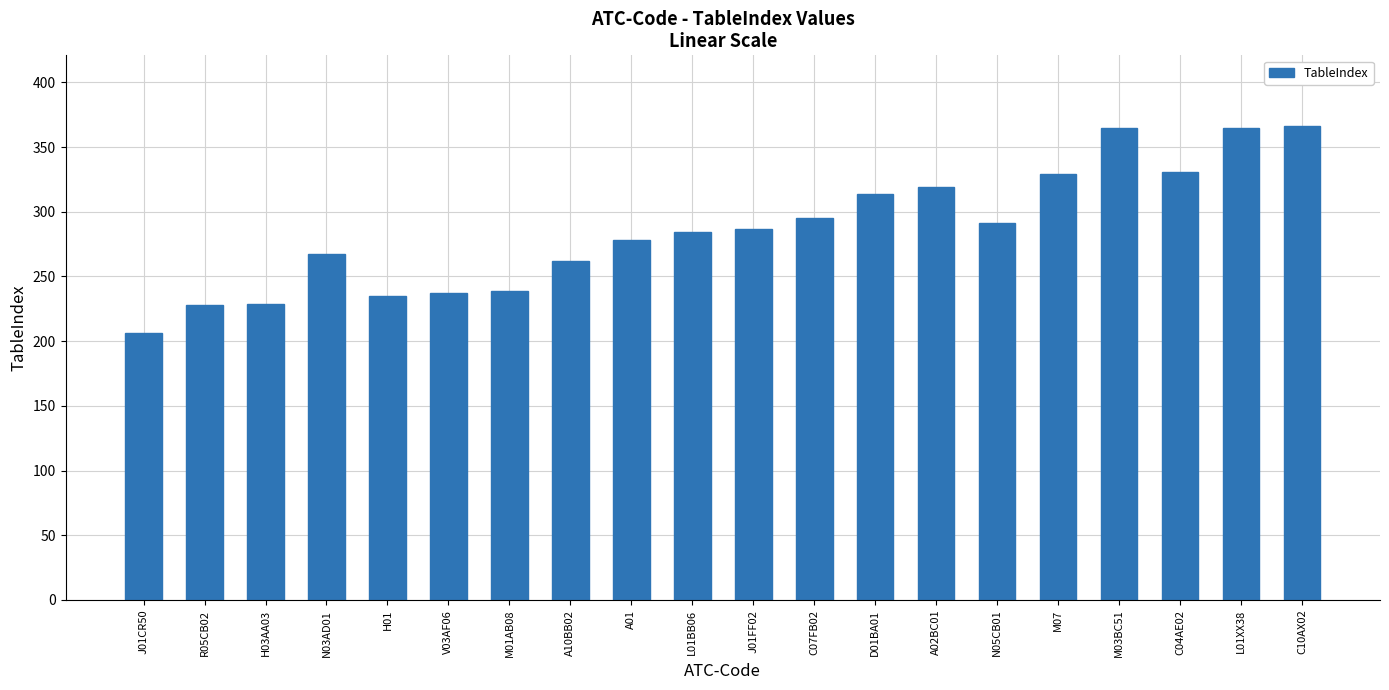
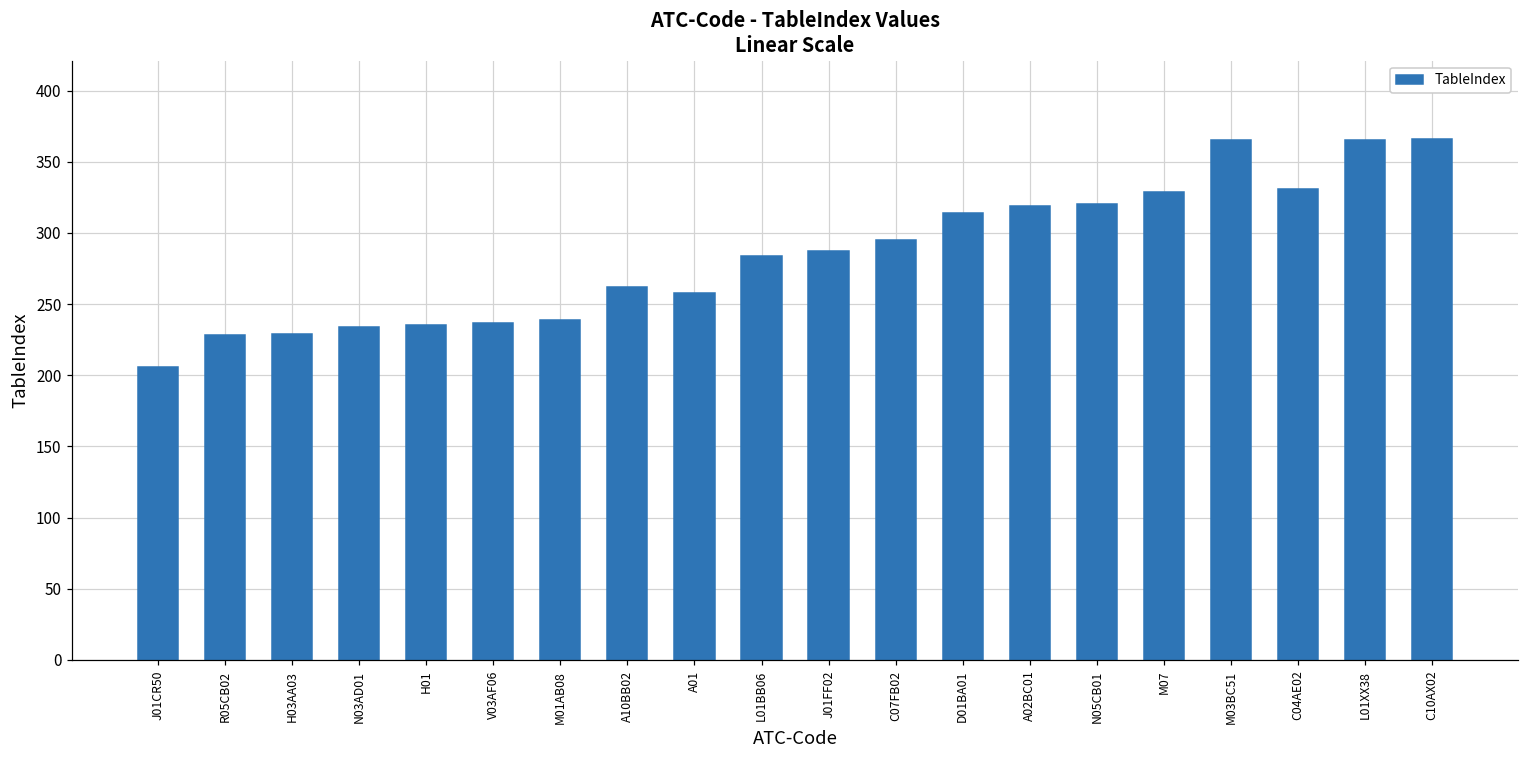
N03AD01: 267 -> 234
A01: 278 -> 258
N05CB01: 291 -> 320
